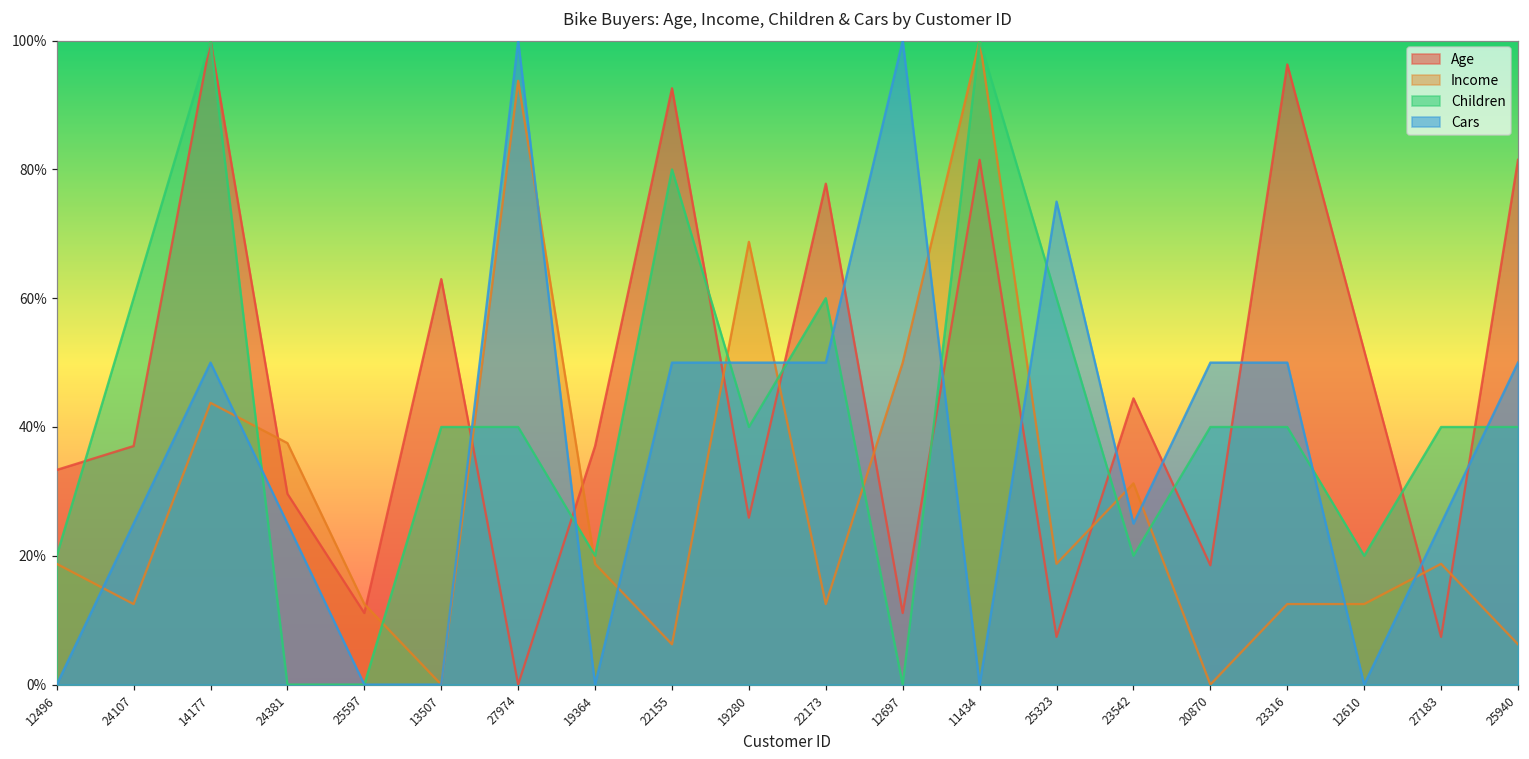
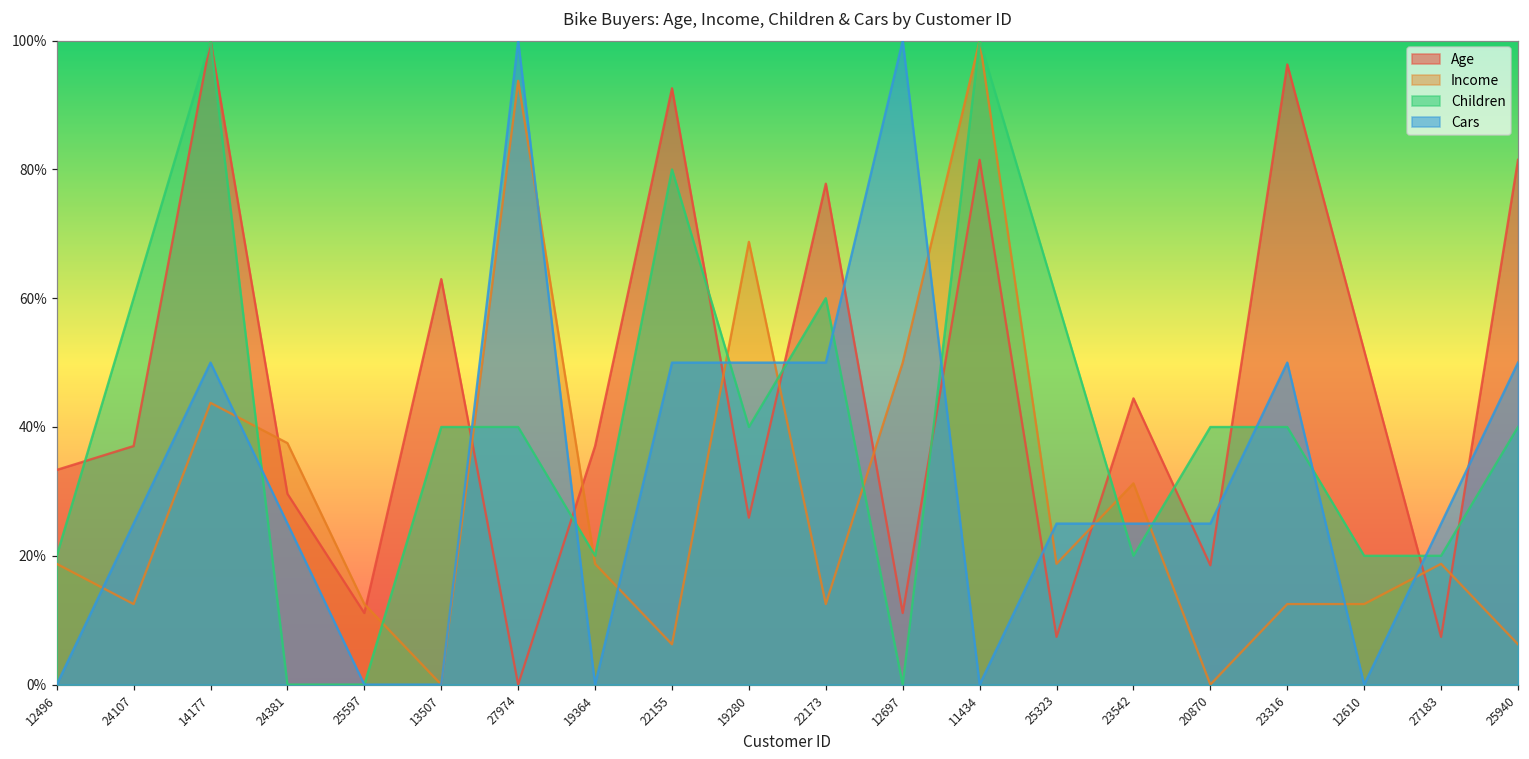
Cars, 25323: 75% -> 25%
Cars, 20870: 50% -> 25%
Children, 27183: 40% -> 20%
